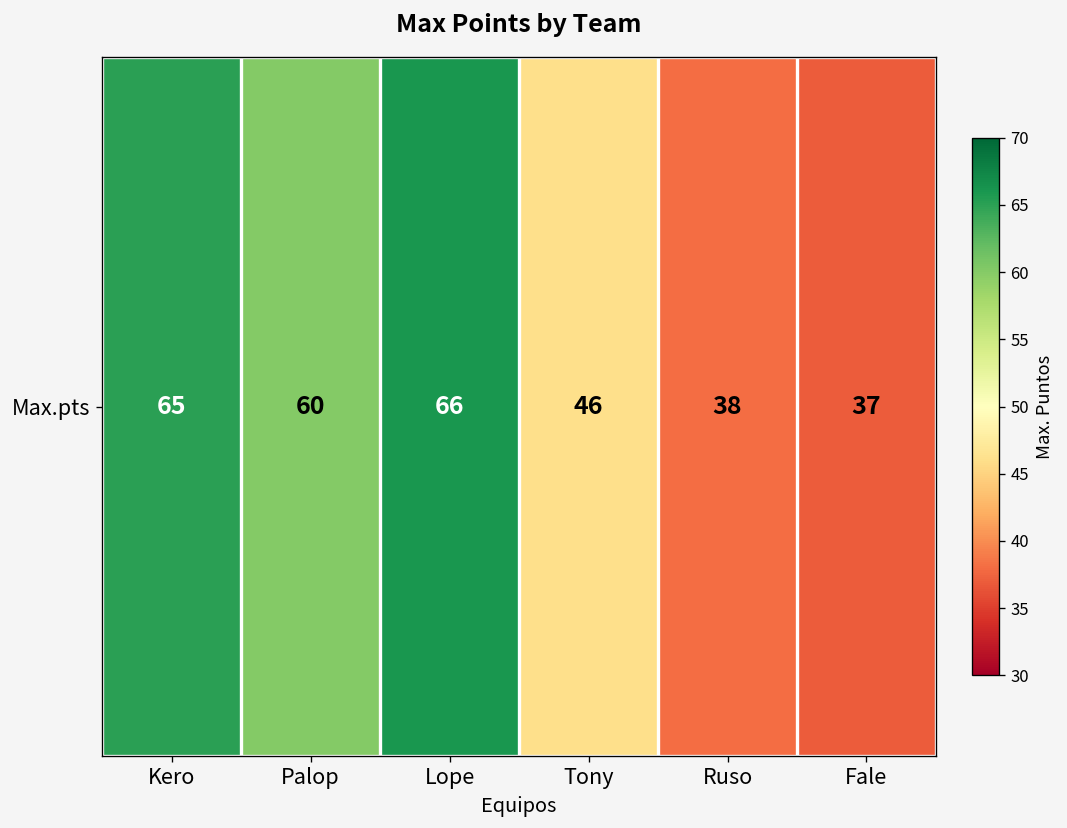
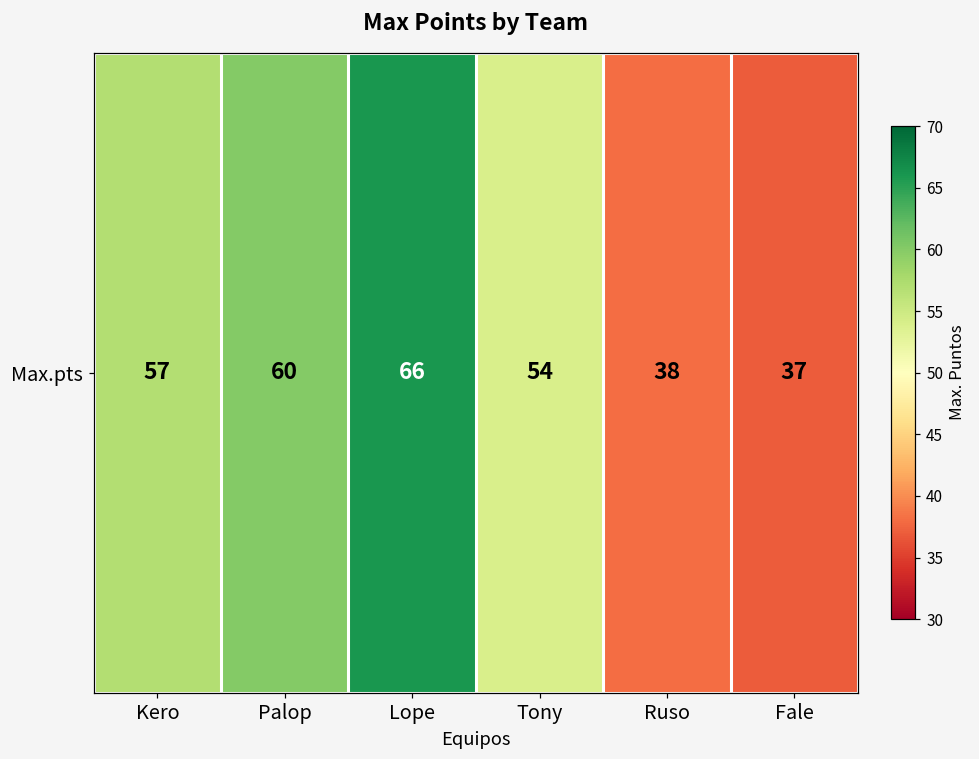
Max.pts, Kero: 65 -> 57
Max.pts, Tony: 46 -> 54
